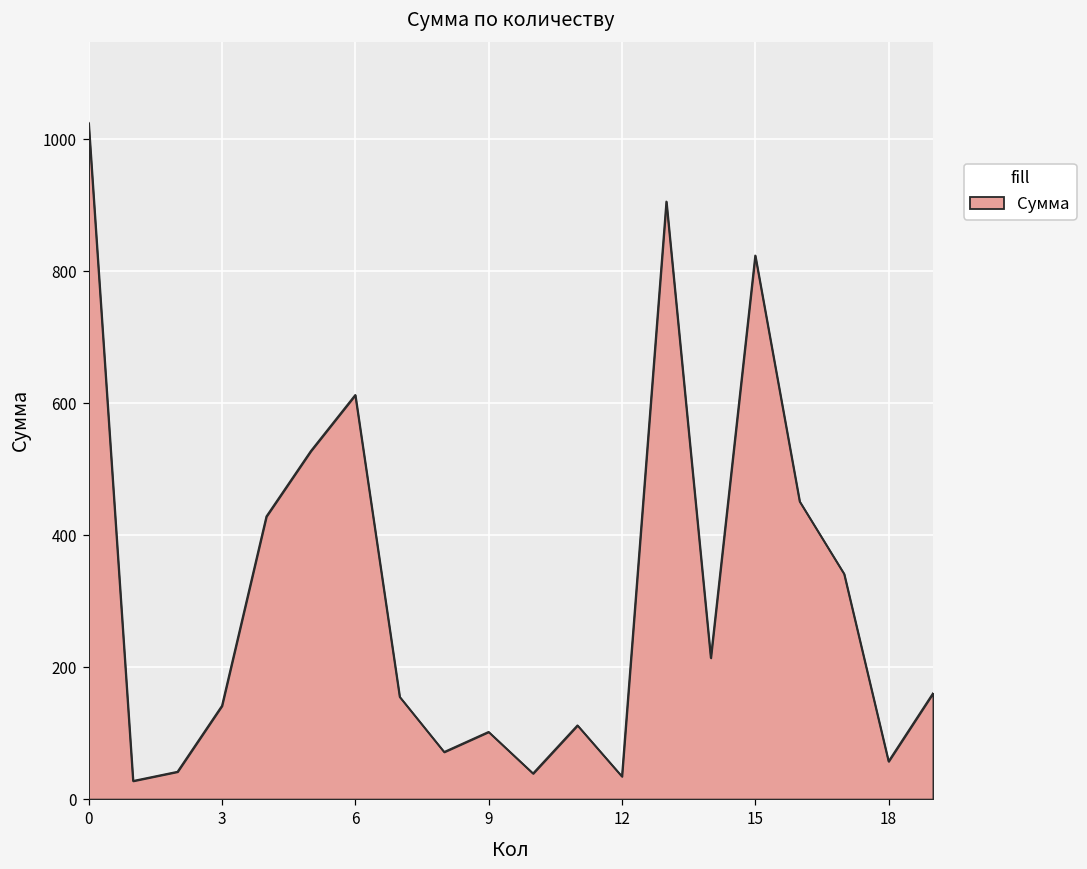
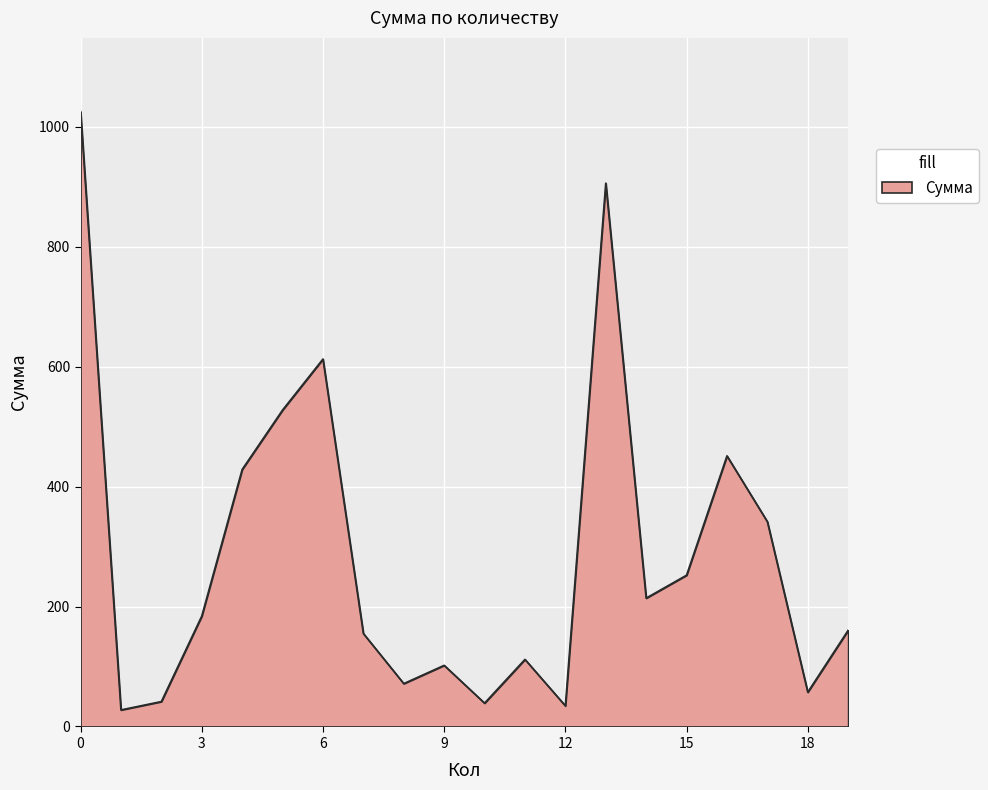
3: 140 -> 180
15: 820 -> 250
